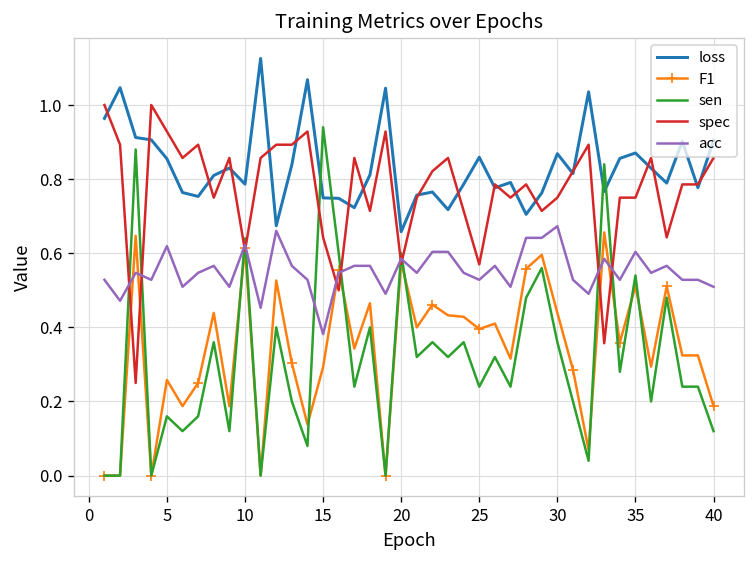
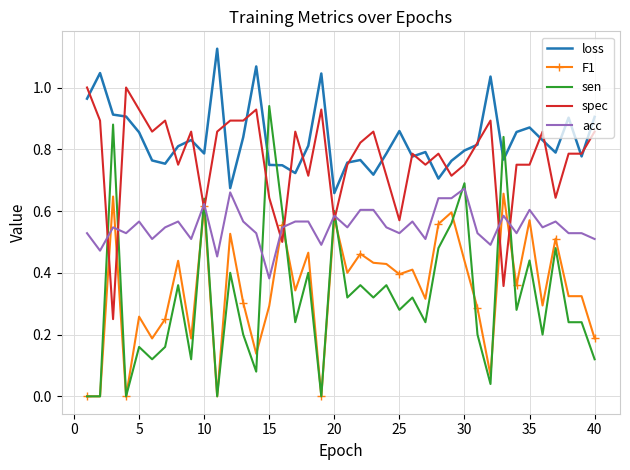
acc, 5: 0.62 -> 0.57
sen, 25: 0.24 -> 0.28
loss, 30: 0.87 -> 0.80
sen, 30: 0.36 -> 0.69
F1, 35: 0.51 -> 0.57
sen, 35: 0.54 -> 0.44
